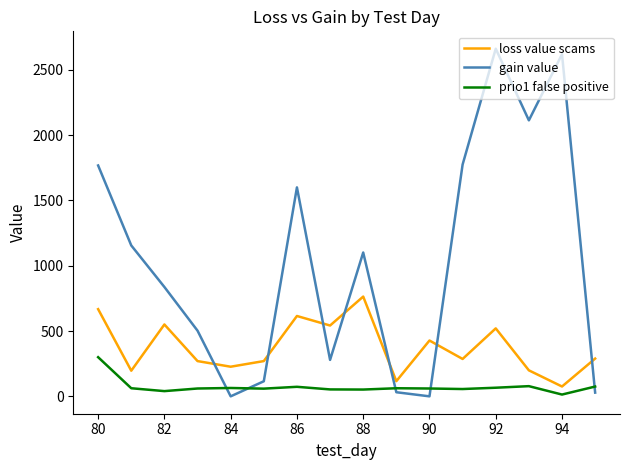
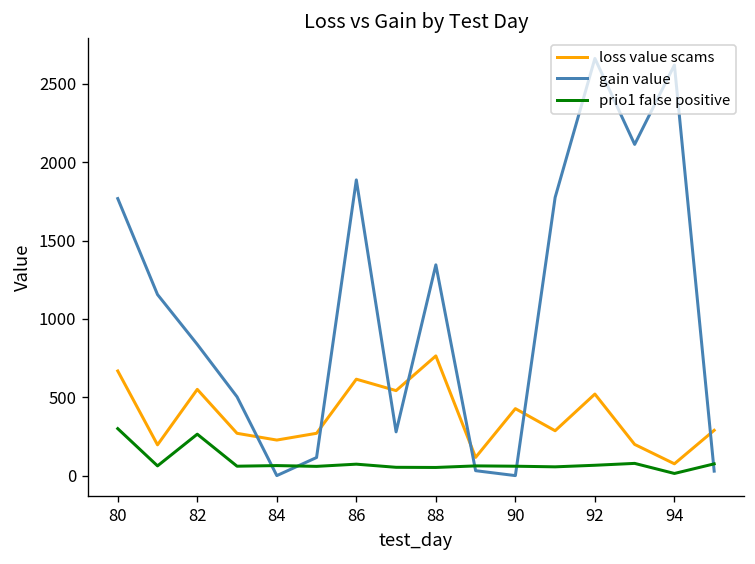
prio1 false positive, 82: 40 -> 260
gain value, 86: 1600 -> 1890
gain value, 88: 1100 -> 1350
